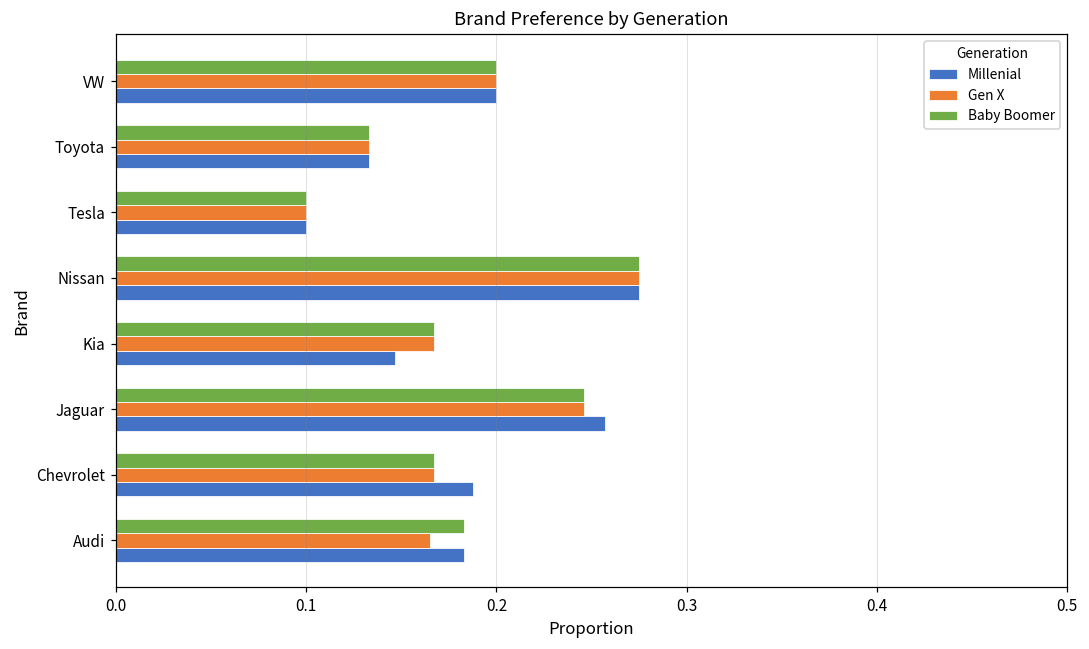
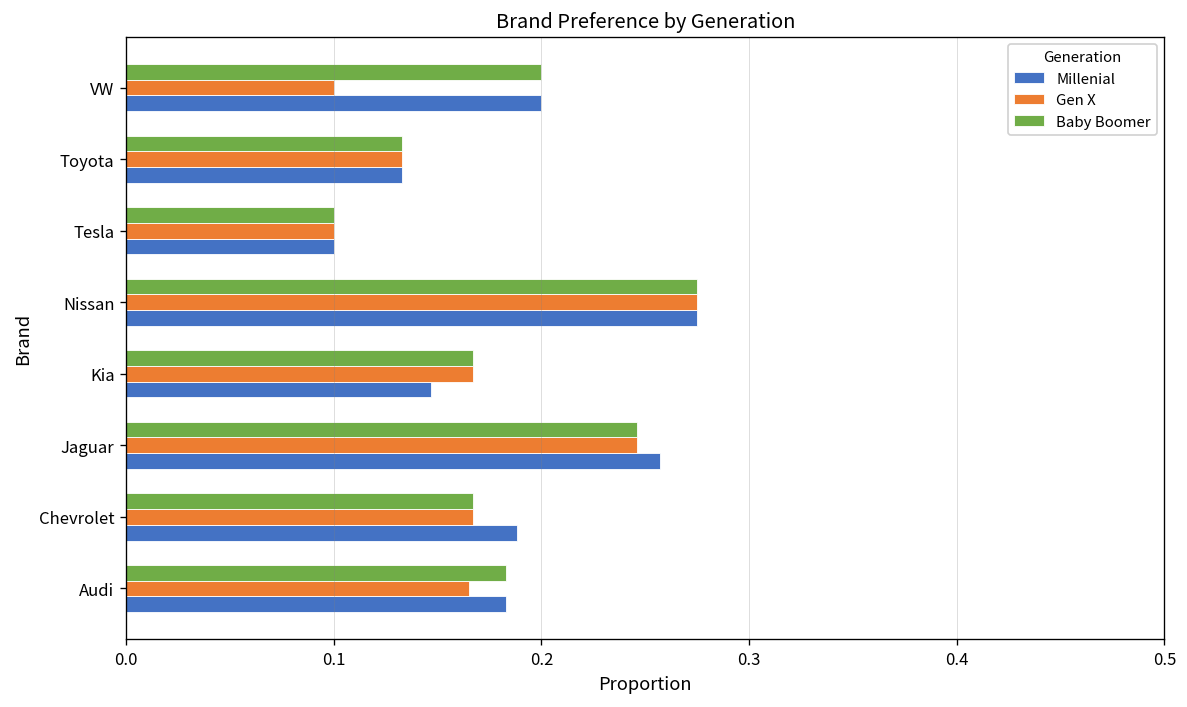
Gen X, VW: 0.2 -> 0.1
